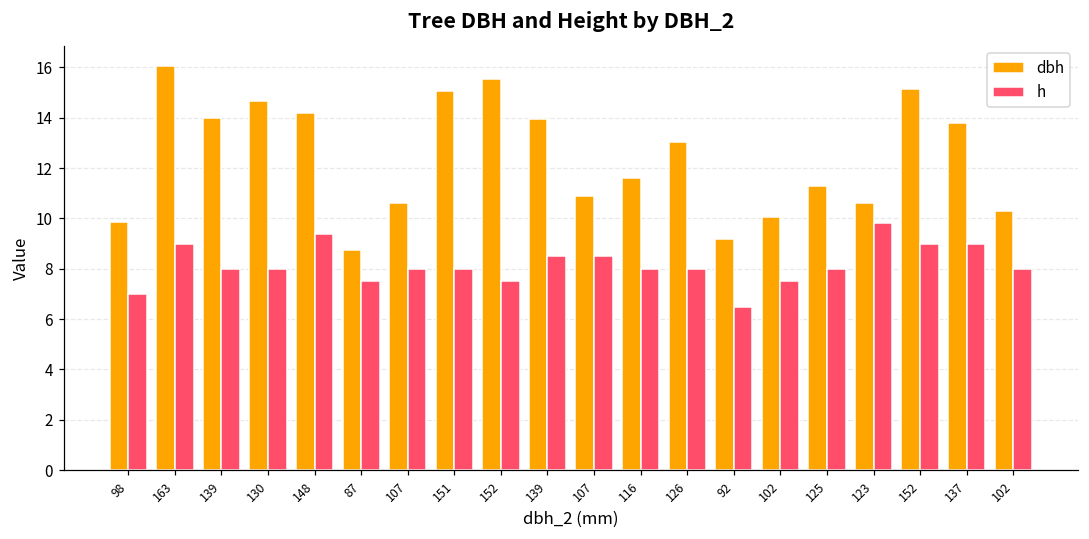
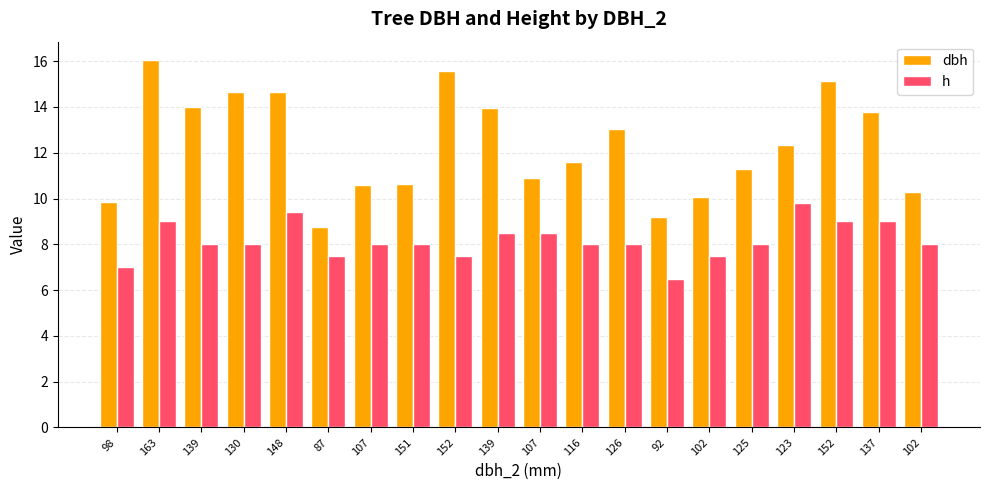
dbh, 148: 14.2 -> 14.7
dbh, 151: 15.1 -> 10.6
dbh, 123: 10.6 -> 12.4
